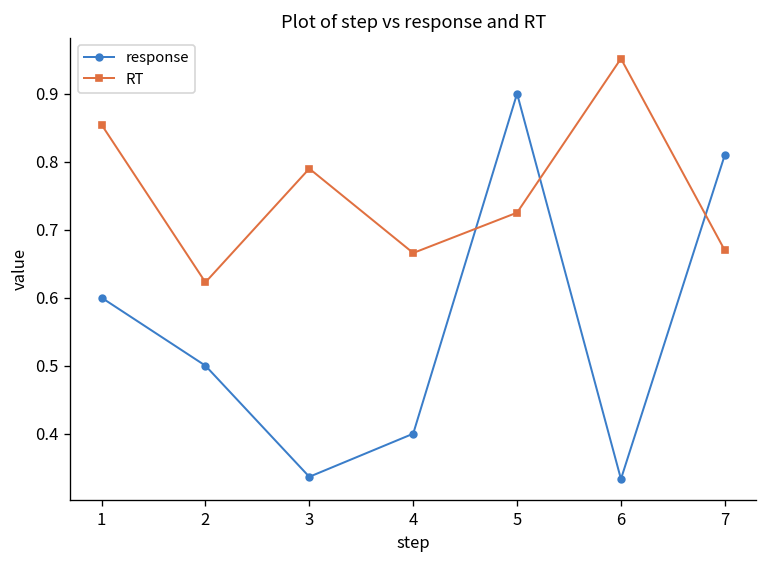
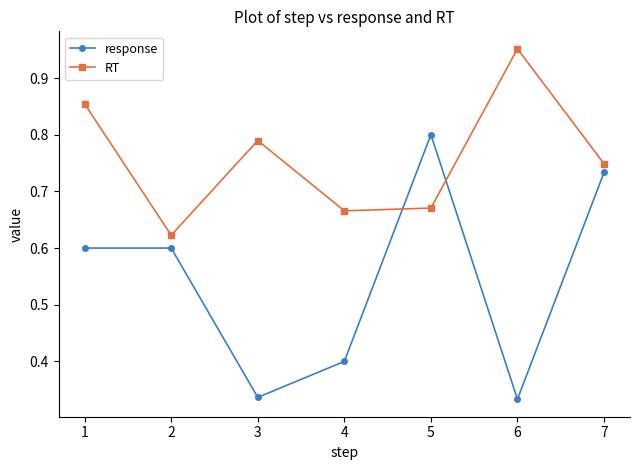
response, 2: 0.5 -> 0.6
response, 5: 0.9 -> 0.8
RT, 5: 0.73 -> 0.67
response, 7: 0.81 -> 0.73
RT, 7: 0.67 -> 0.75
